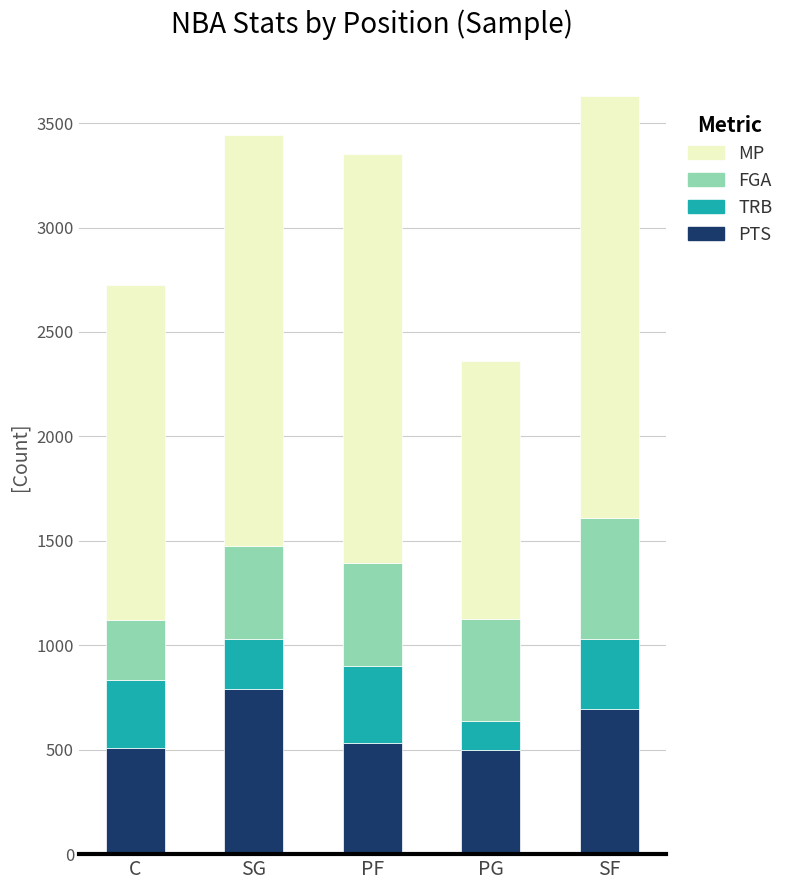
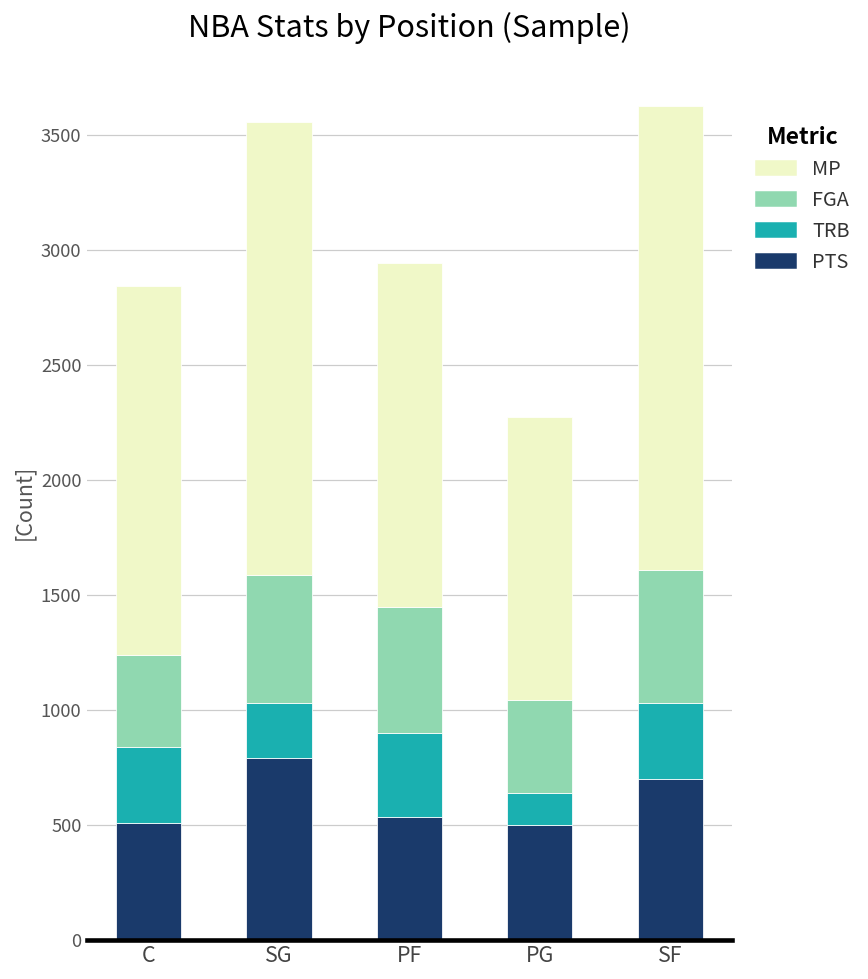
FGA, C: 290 -> 400
FGA, SG: 450 -> 560
FGA, PF: 500 -> 550
MP, PF: 1960 -> 1500
FGA, PG: 490 -> 400
